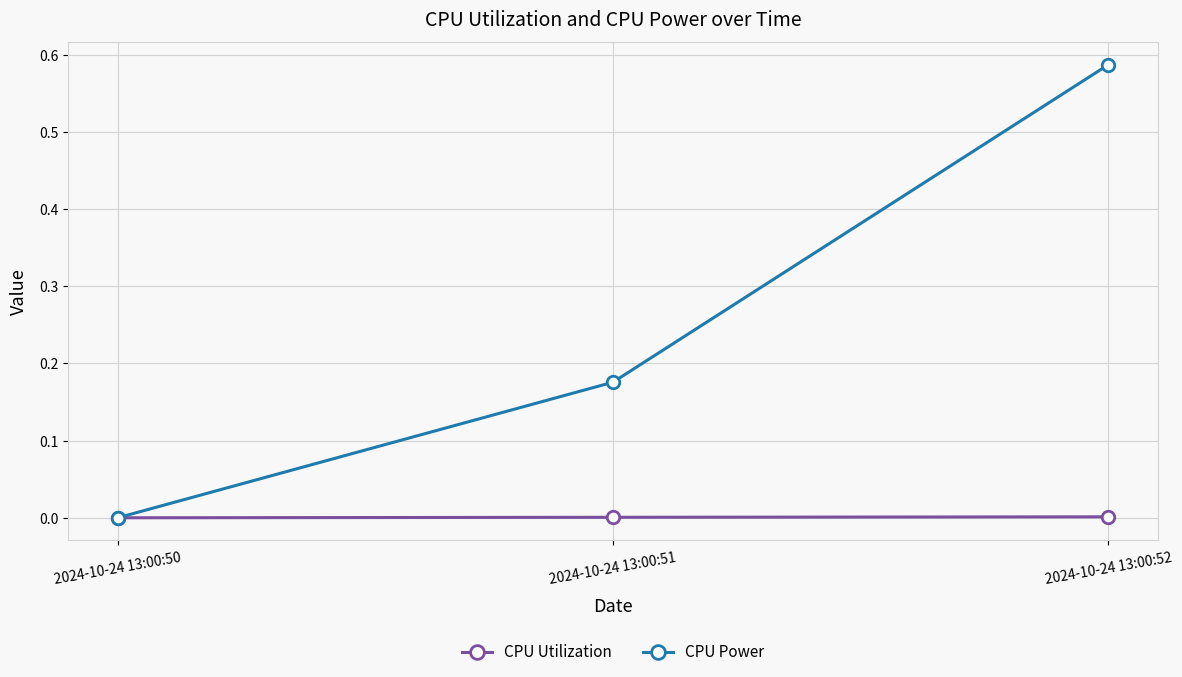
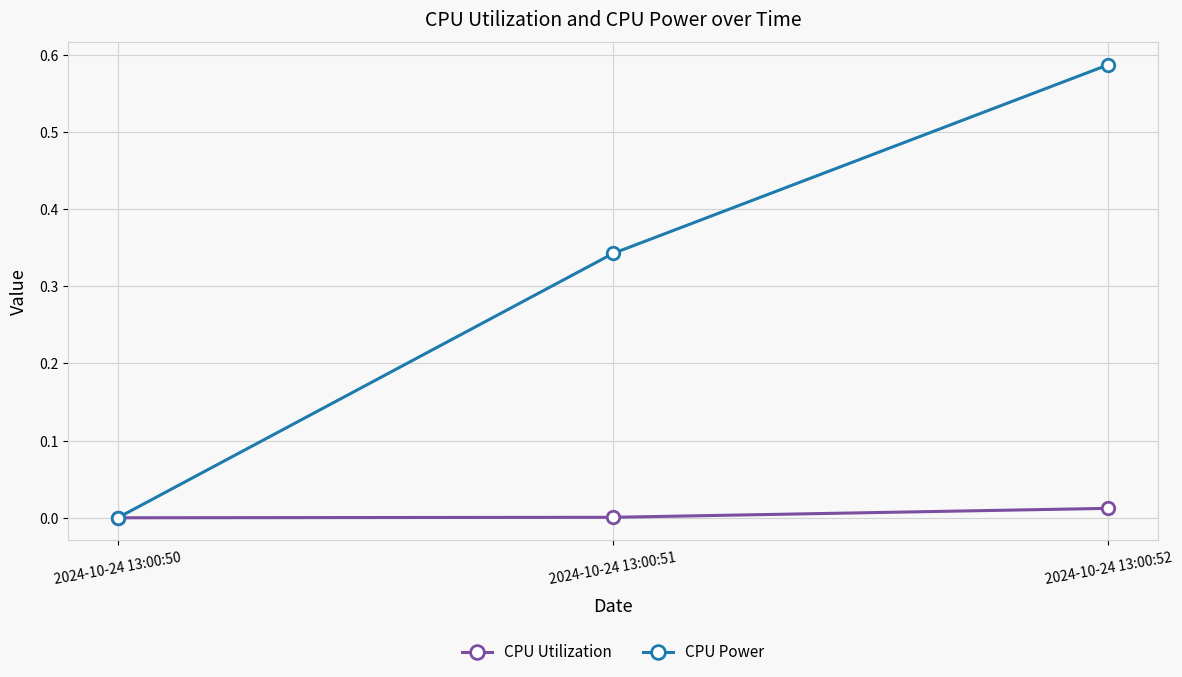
CPU Power, 2024-10-24 13:00:51: 0.18 -> 0.34
CPU Utilization, 2024-10-24 13:00:52: 0.00 -> 0.01
